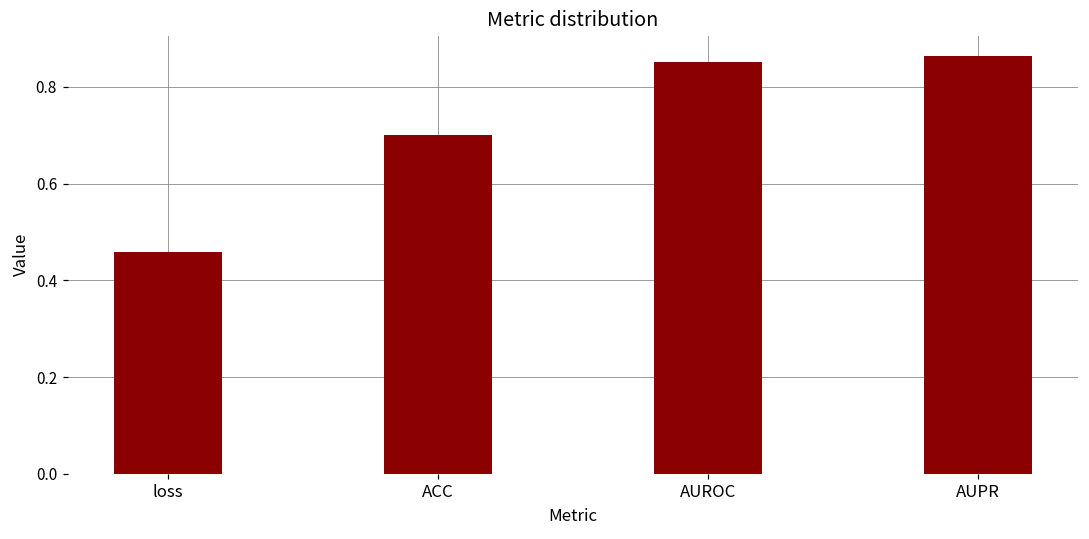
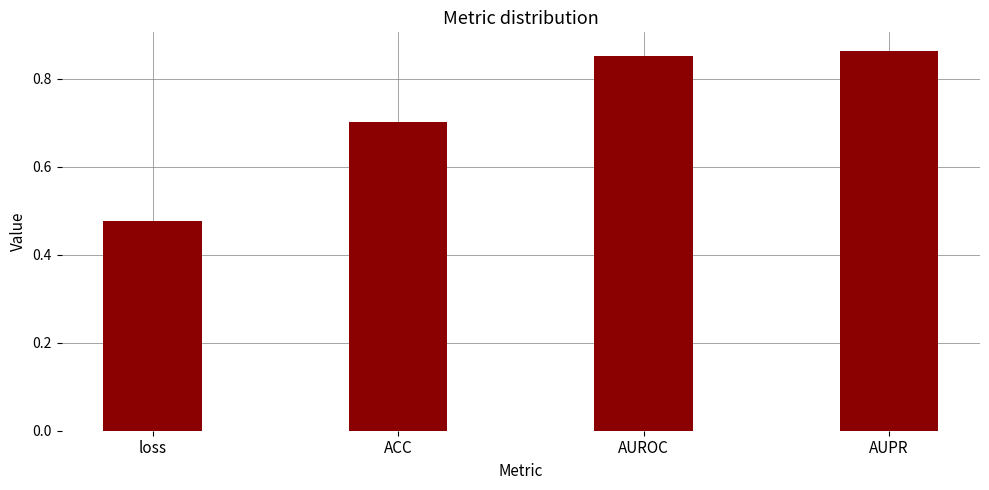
loss: 0.46 -> 0.48
